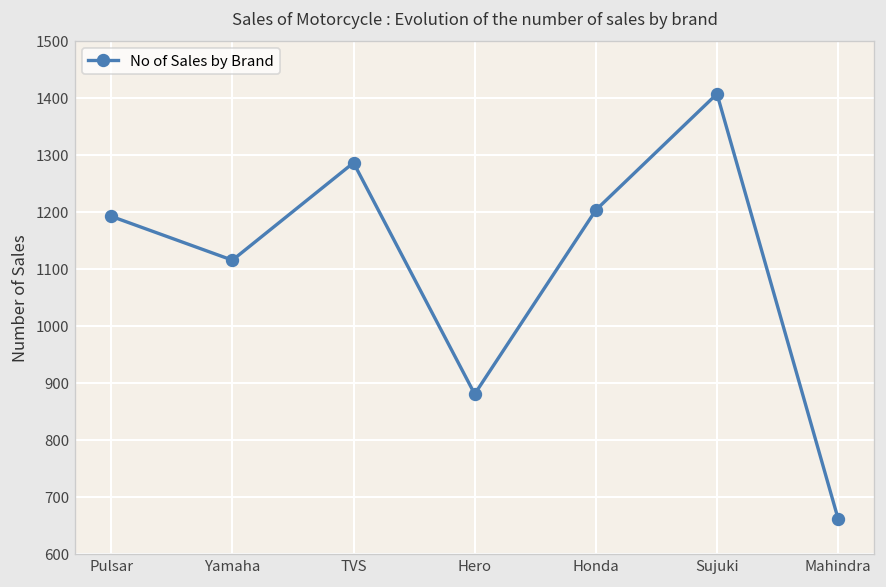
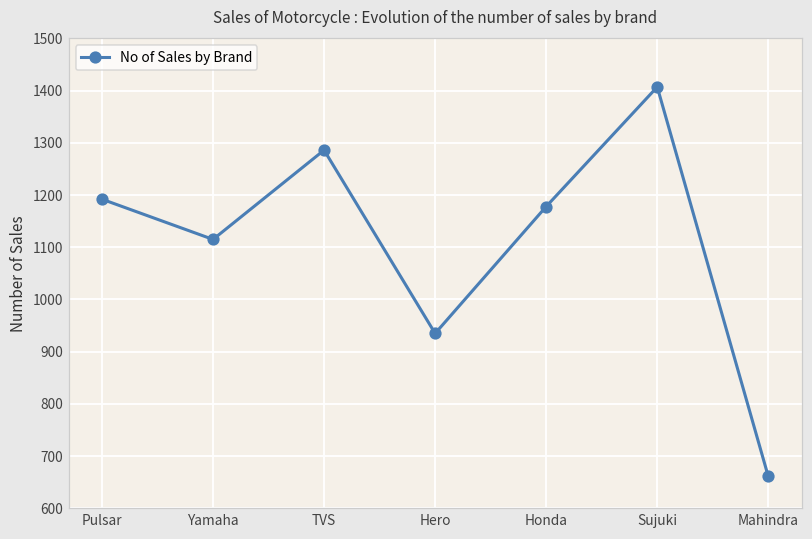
Hero: 880 -> 940
Honda: 1200 -> 1180
